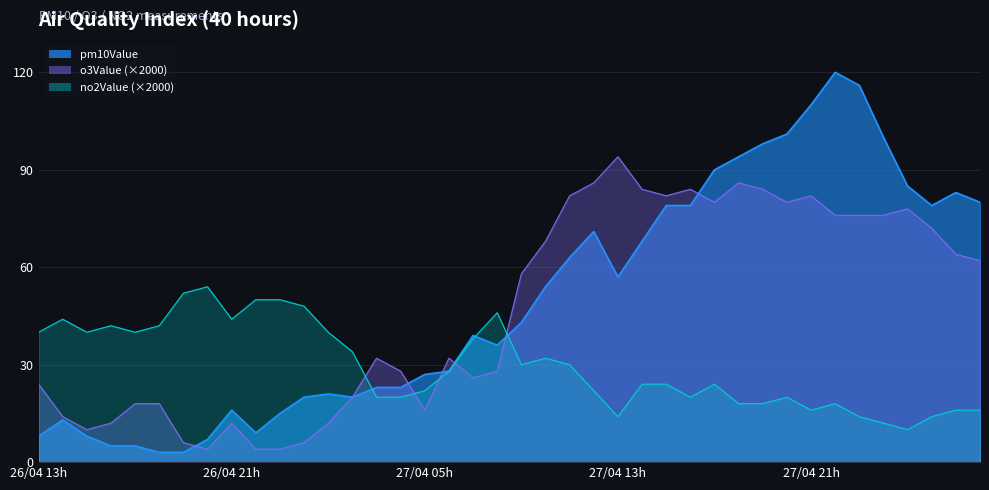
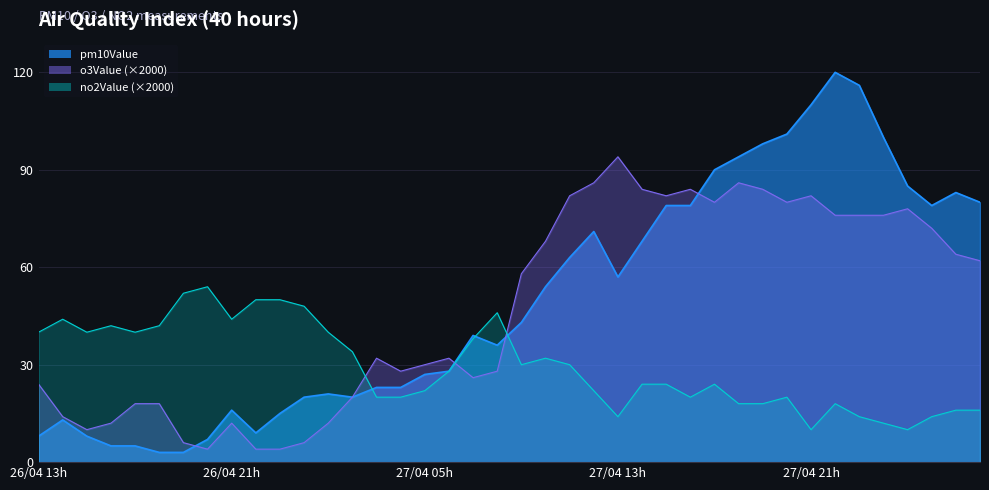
o3Value (×2000), 27/04 05h: 16 -> 30
no2Value (×2000), 27/04 21h: 16 -> 10
